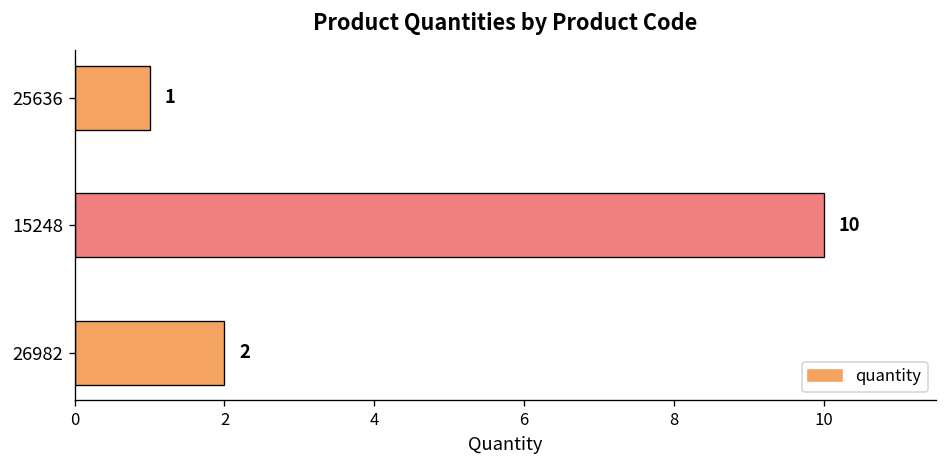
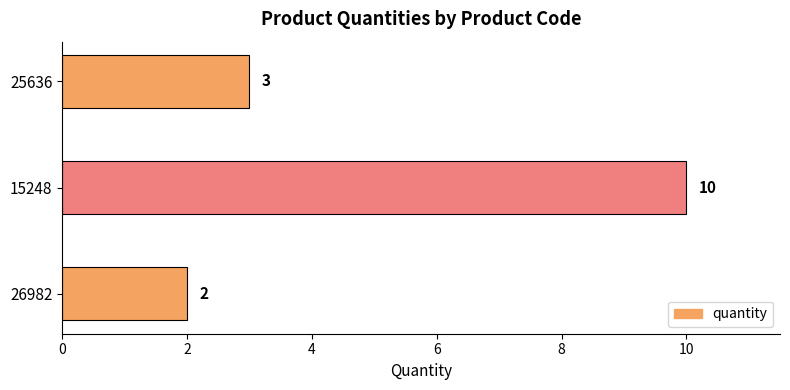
25636: 1 -> 3
